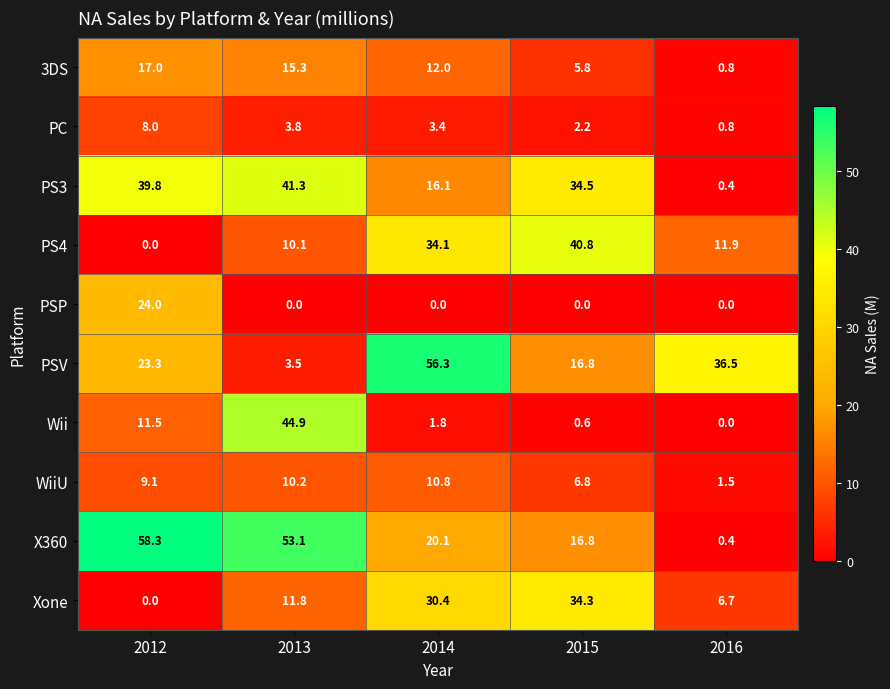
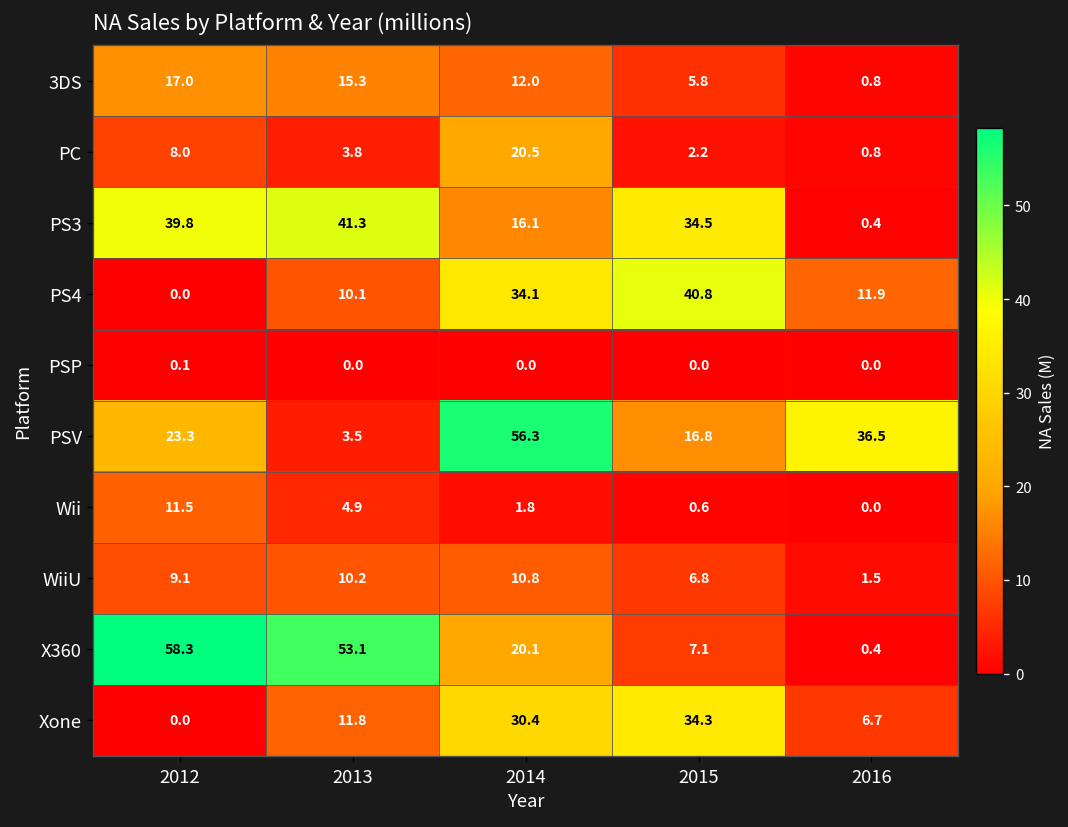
PC, 2014: 3.4 -> 20.5
PSP, 2012: 24.0 -> 0.1
Wii, 2013: 44.9 -> 4.9
X360, 2015: 16.8 -> 7.1
